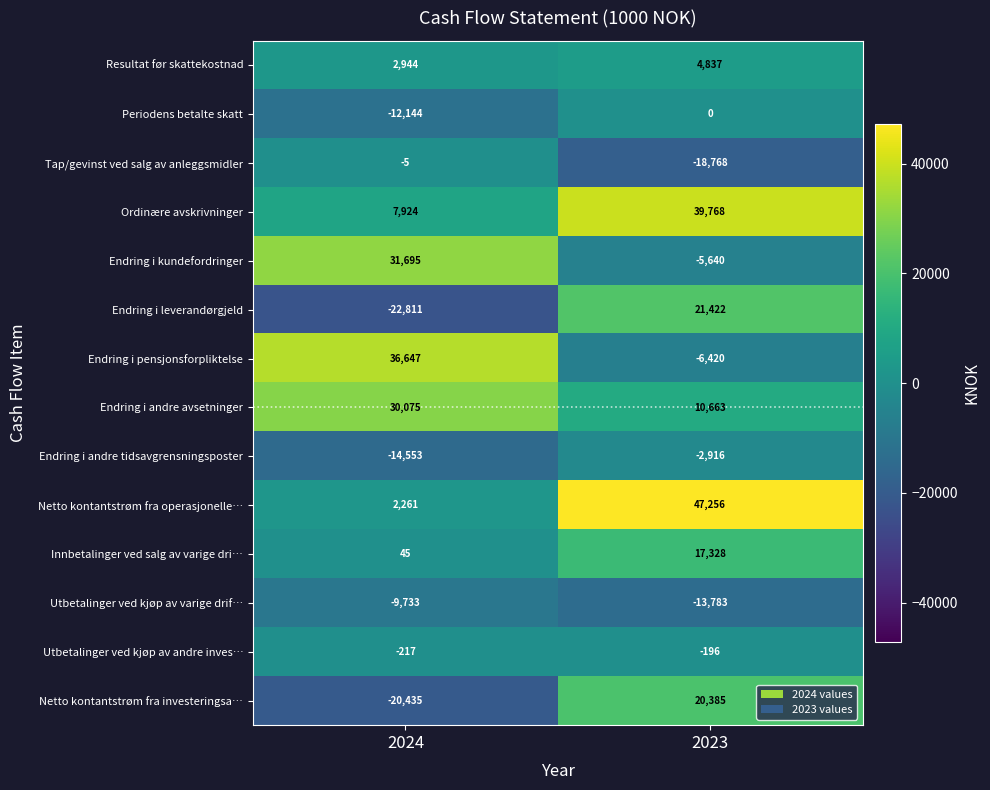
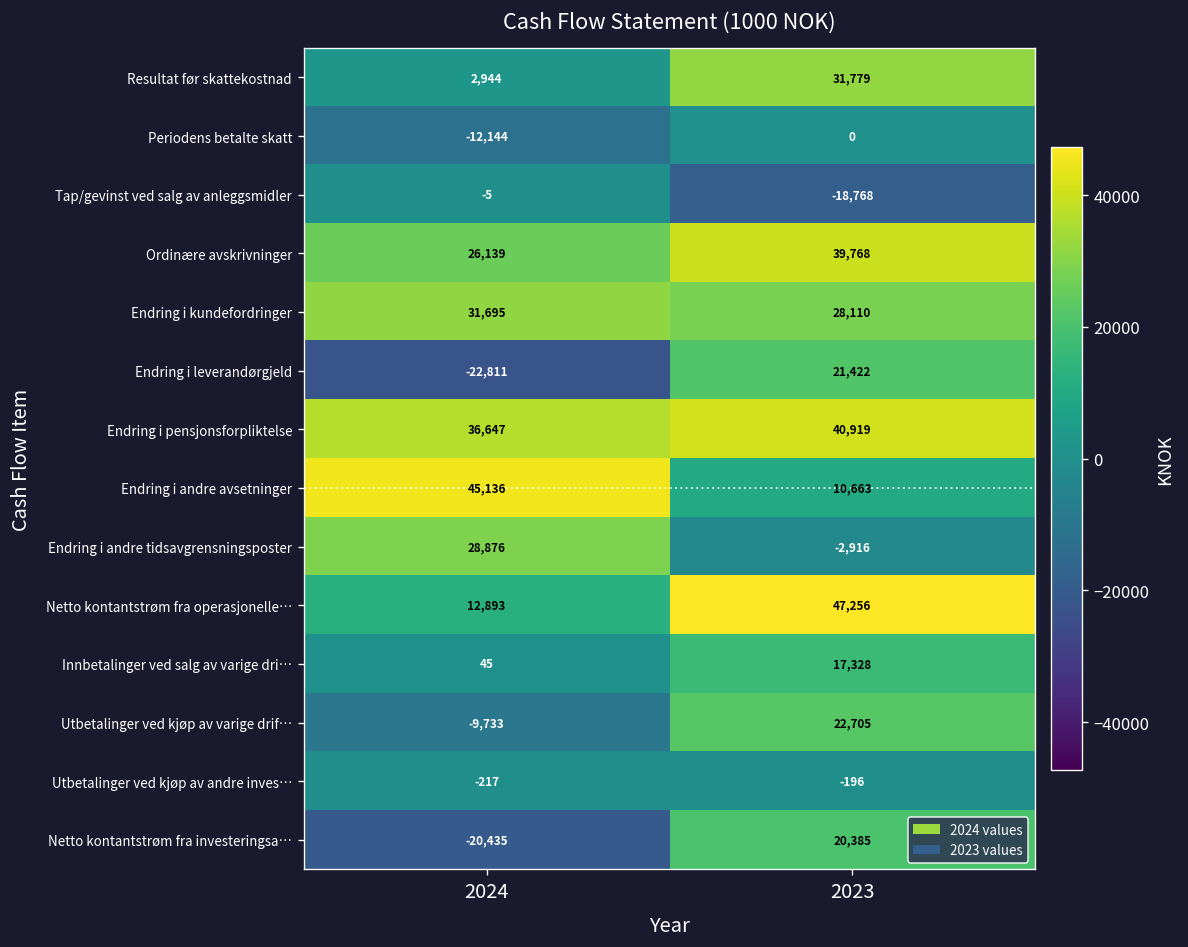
Resultat før skattekostnad, 2023: 4,837 -> 31,779
Ordinære avskrivninger, 2024: 7,924 -> 26,139
Endring i kundefordringer, 2023: -5,640 -> 28,110
Endring i pensjonsforpliktelse, 2023: -6,420 -> 40,919
Endring i andre avsetninger, 2024: 30,075 -> 45,136
Endring i andre tidsavgrensningsposter, 2024: -14,553 -> 28,876
Netto kontantstrøm fra operasjonelle…, 2024: 2,261 -> 12,893
Utbetalinger ved kjøp av varige drif…, 2023: -13,783 -> 22,705
